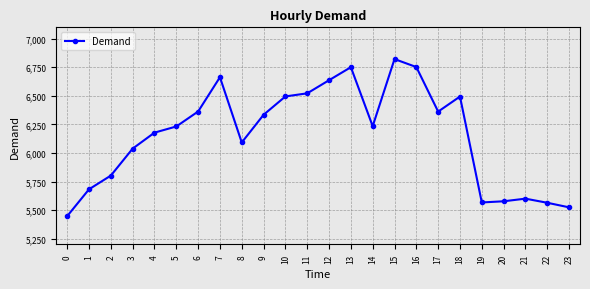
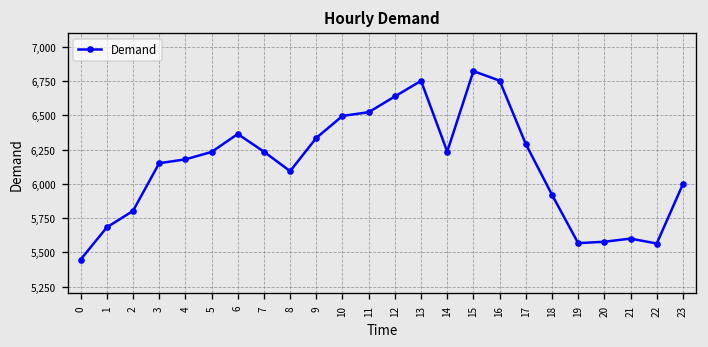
3: 6,040 -> 6,150
7: 6,660 -> 6,230
17: 6,360 -> 6,290
18: 6,490 -> 5,920
23: 5,520 -> 6,000
